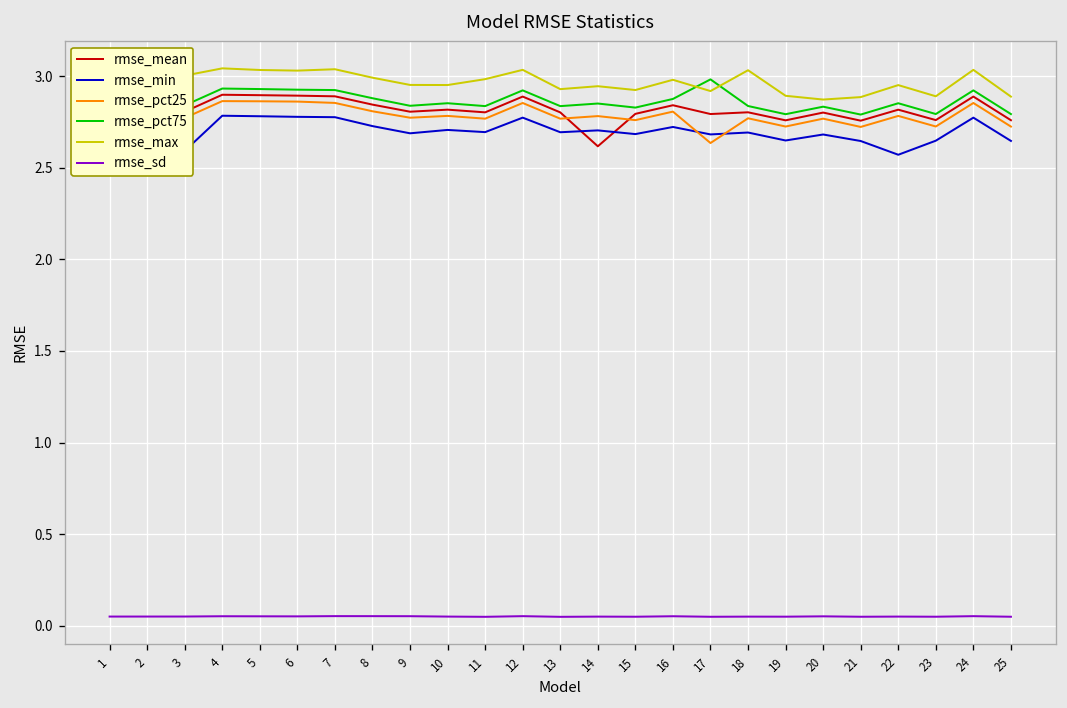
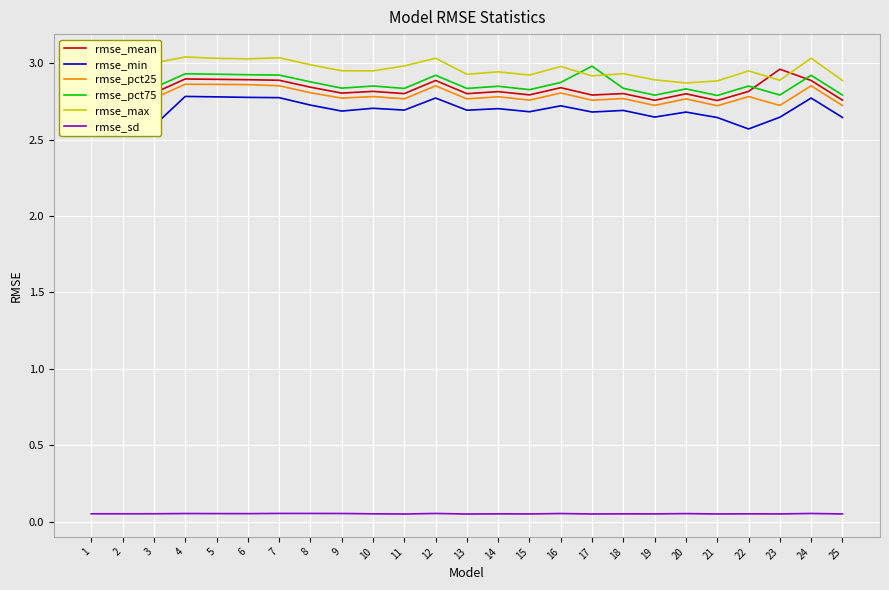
rmse_mean, 14: 2.62 -> 2.82
rmse_pct25, 17: 2.64 -> 2.76
rmse_max, 18: 3.03 -> 2.93
rmse_mean, 23: 2.76 -> 2.96
